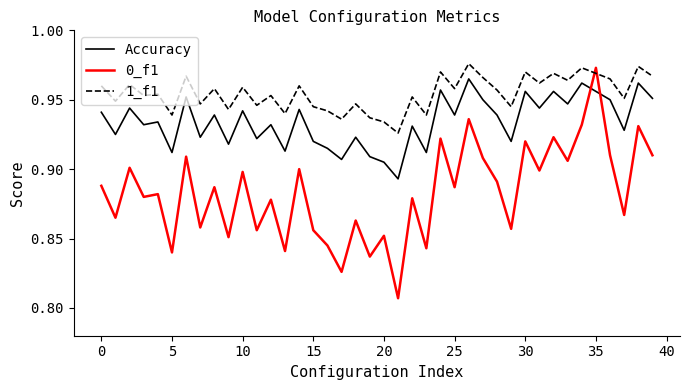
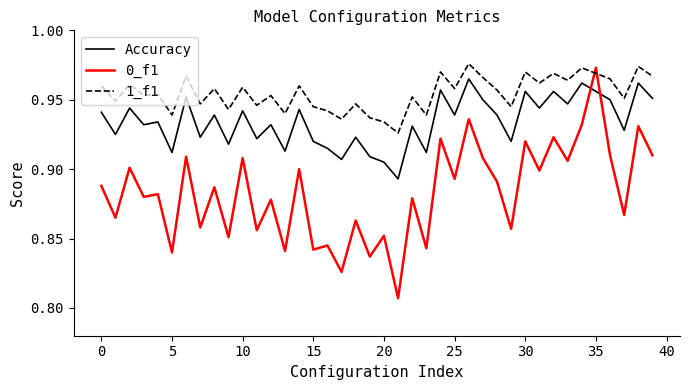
0_f1, 10: 0.898 -> 0.908
0_f1, 15: 0.856 -> 0.842
0_f1, 25: 0.887 -> 0.893
